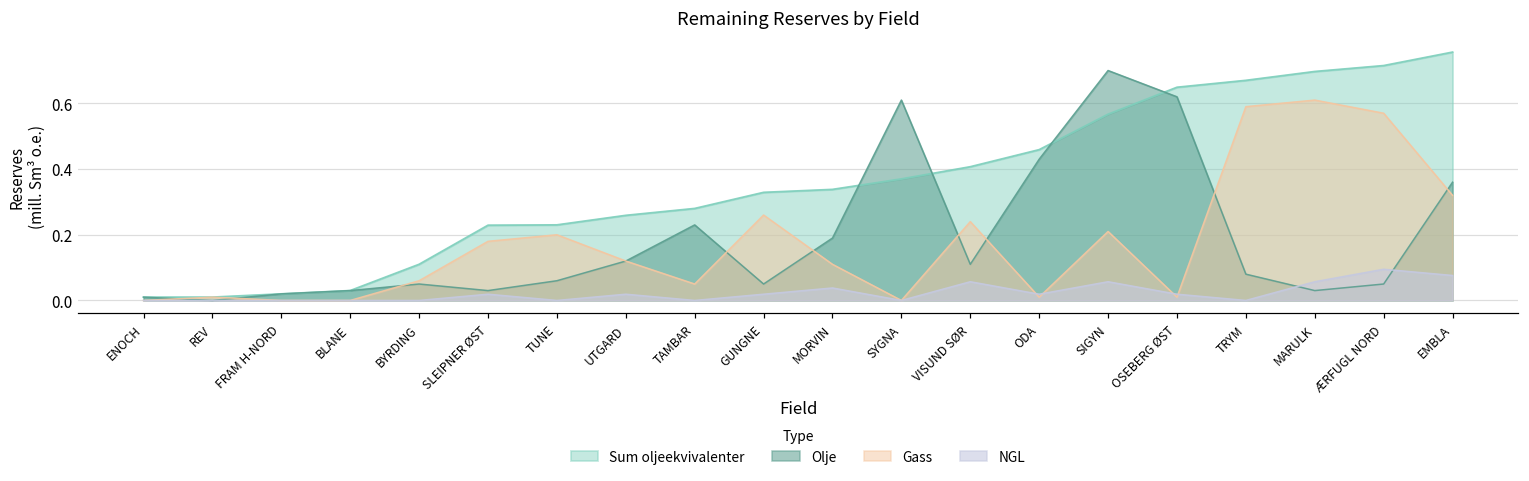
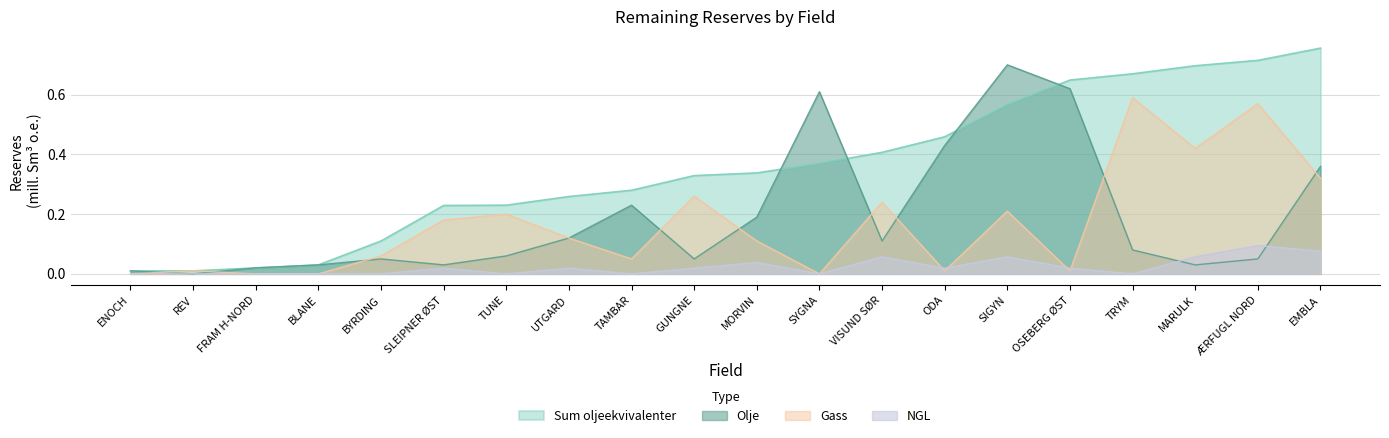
Gass, MARULK: 0.61 -> 0.42
